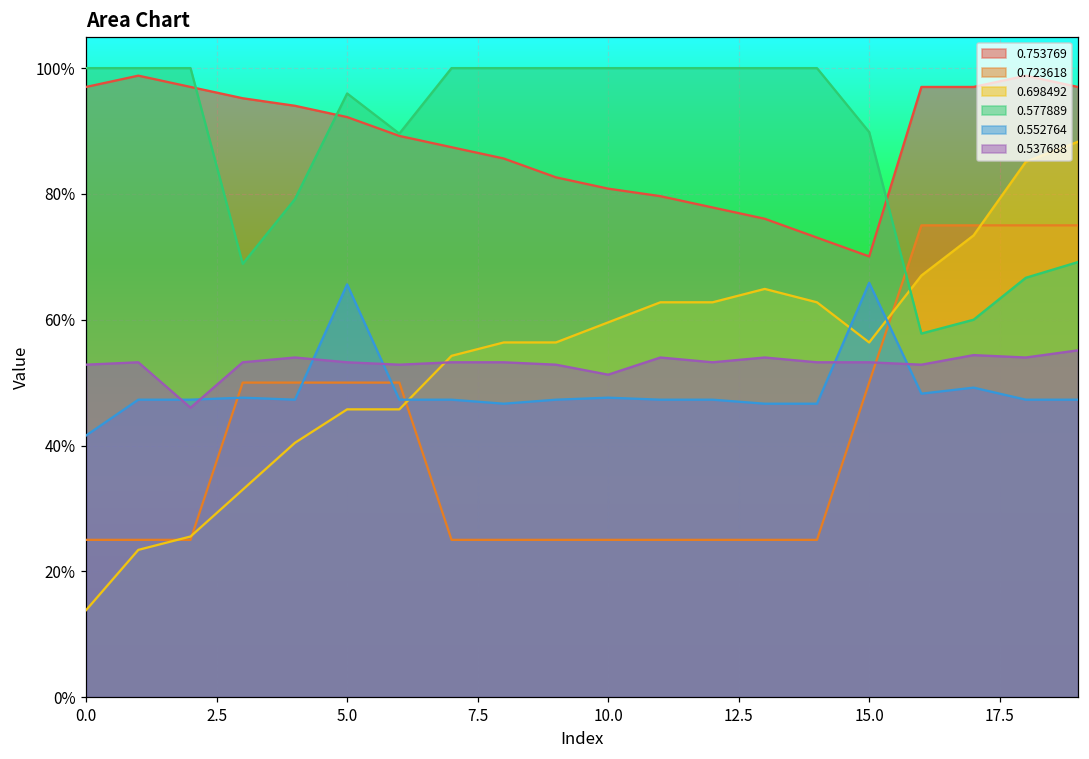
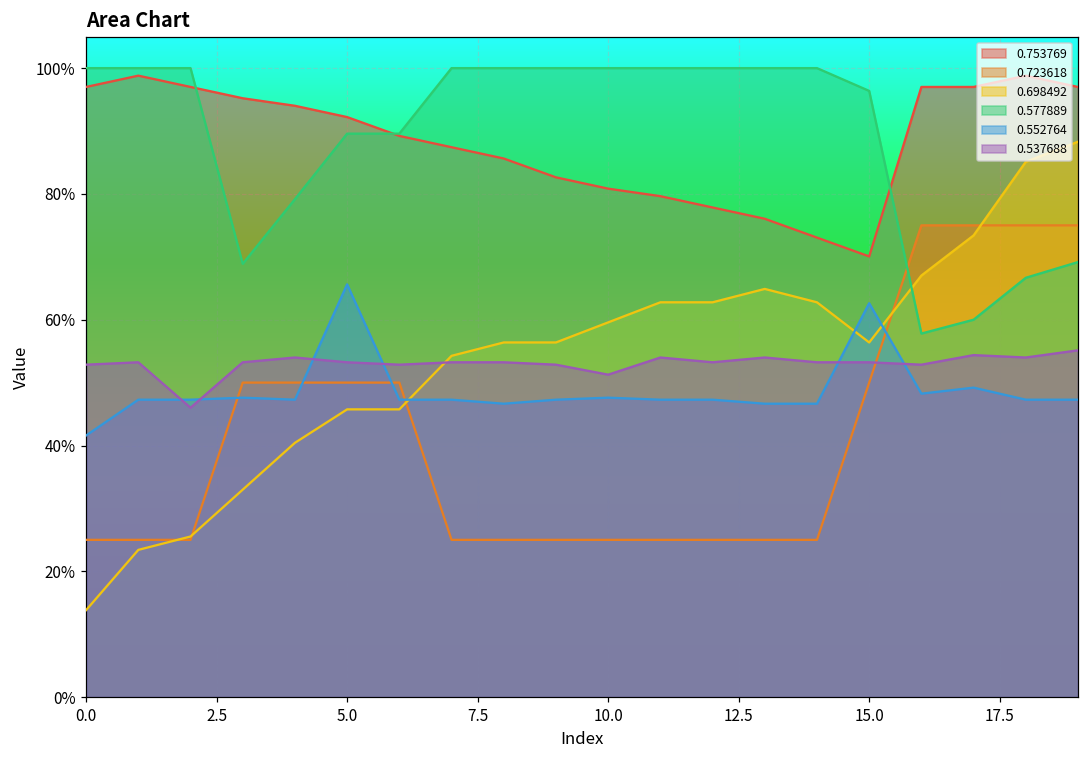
0.577889, 5.0: 96% -> 90%
0.577889, 15.0: 90% -> 96%
0.552764, 15.0: 66% -> 63%
